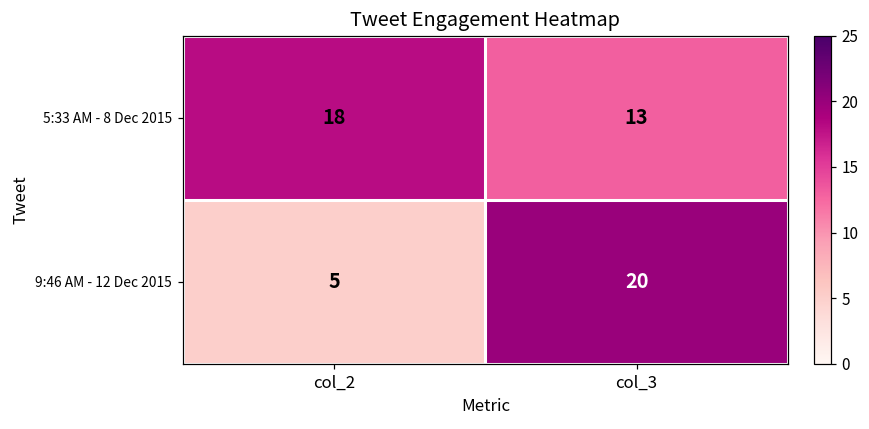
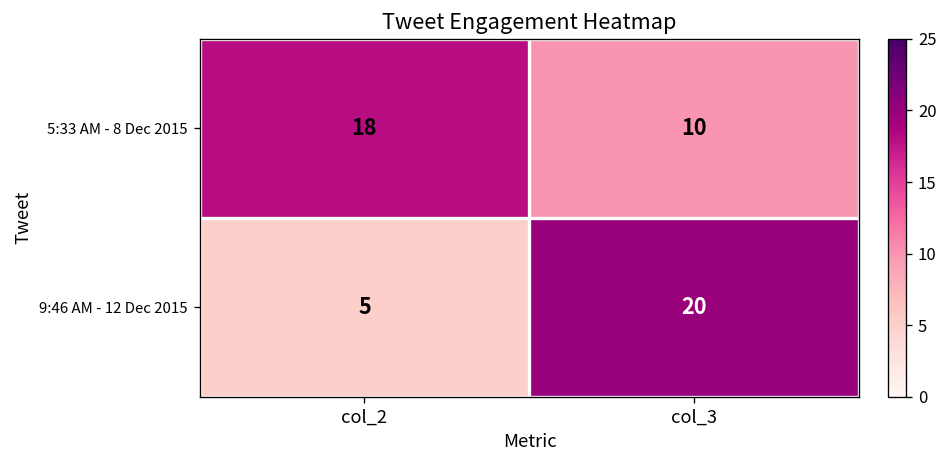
5:33 AM - 8 Dec 2015, col_3: 13 -> 10
